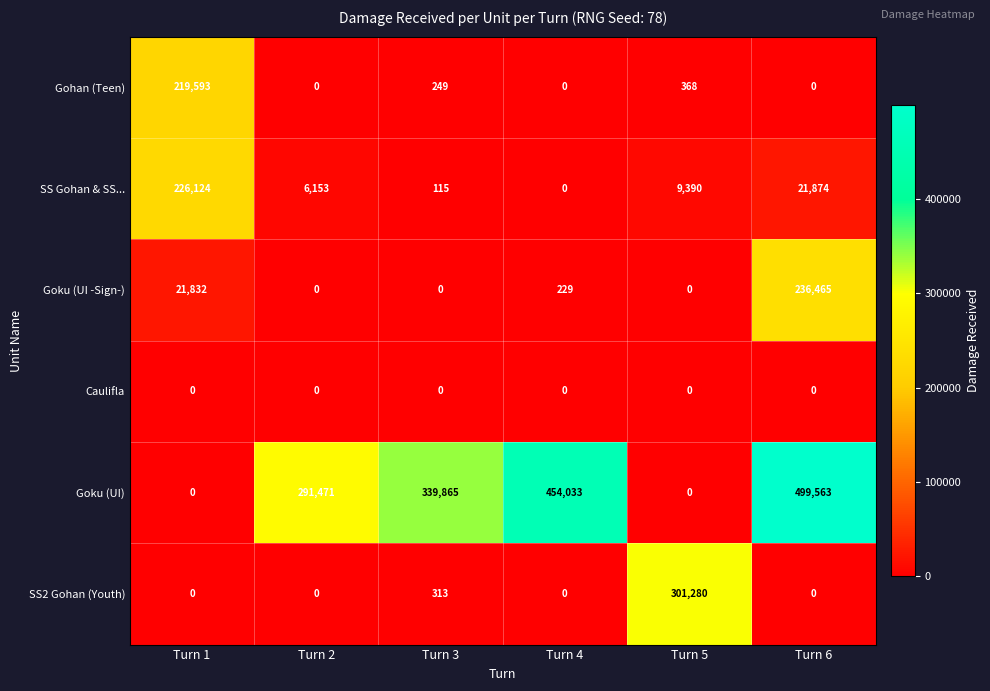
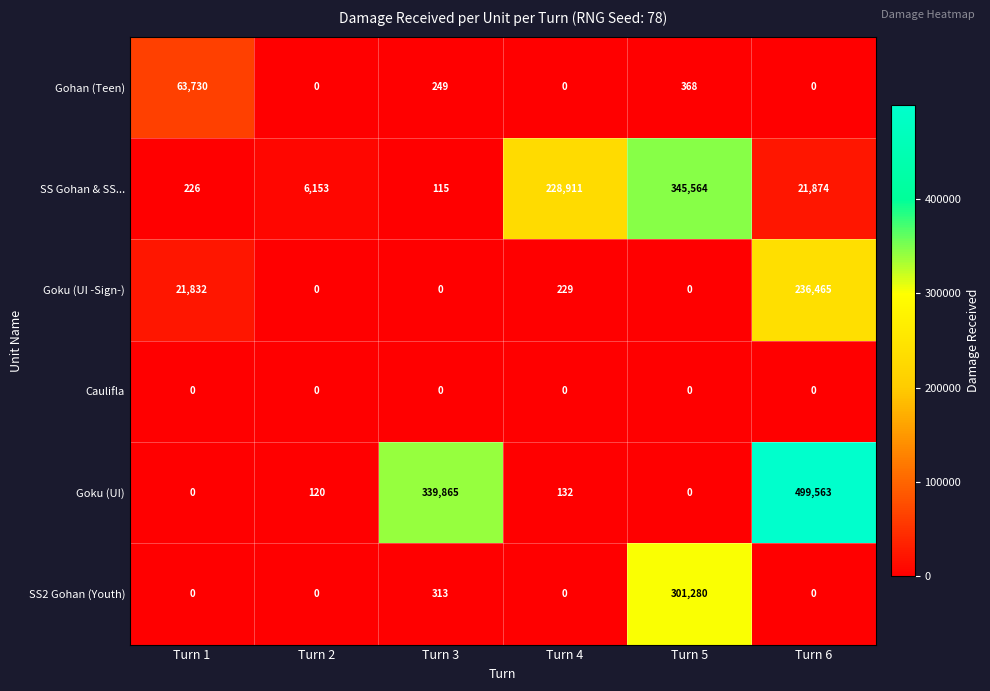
Gohan (Teen), Turn 1: 219,593 -> 63,730
SS Gohan & SS..., Turn 1: 226,124 -> 226
SS Gohan & SS..., Turn 4: 0 -> 228,911
SS Gohan & SS..., Turn 5: 9,390 -> 345,564
Goku (UI), Turn 2: 291,471 -> 120
Goku (UI), Turn 4: 454,033 -> 132
